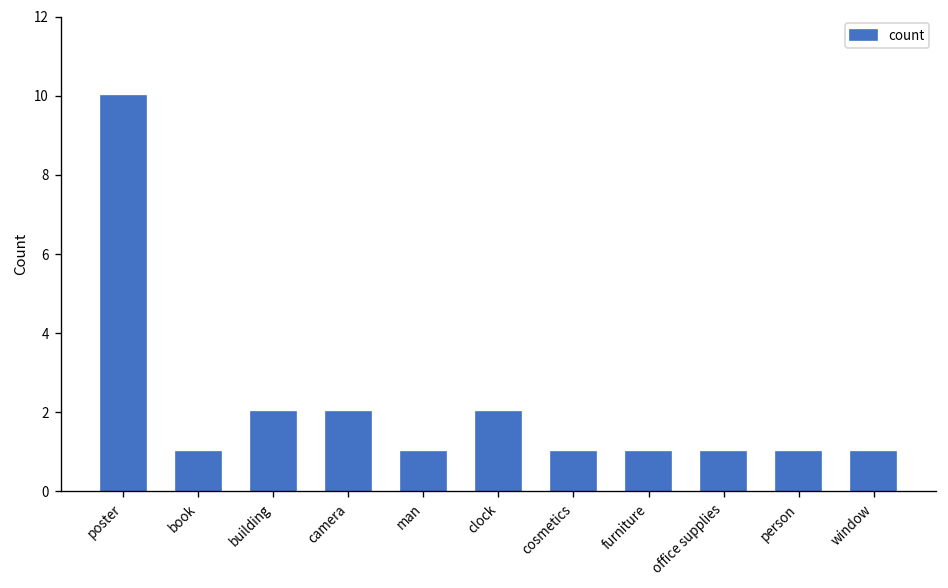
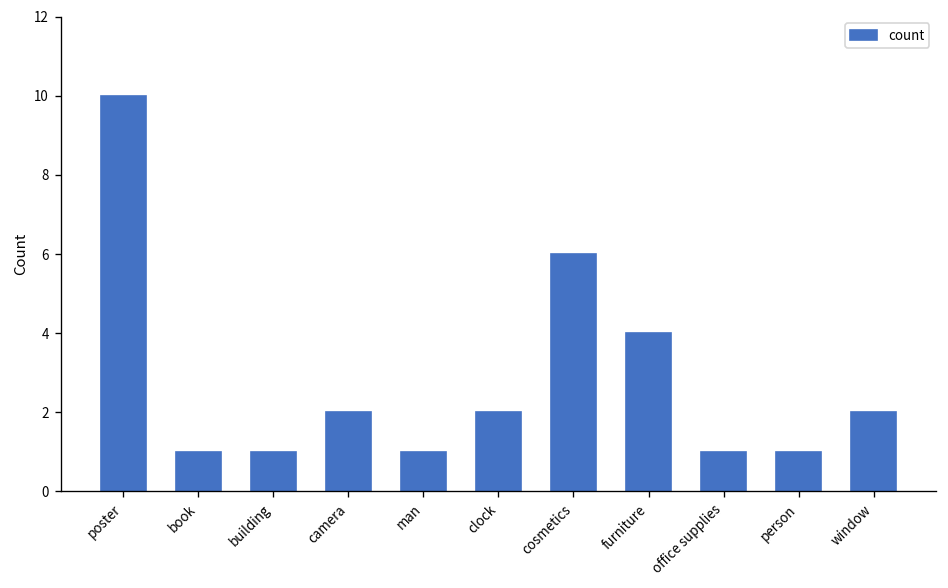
building: 2 -> 1
cosmetics: 1 -> 6
furniture: 1 -> 4
window: 1 -> 2
